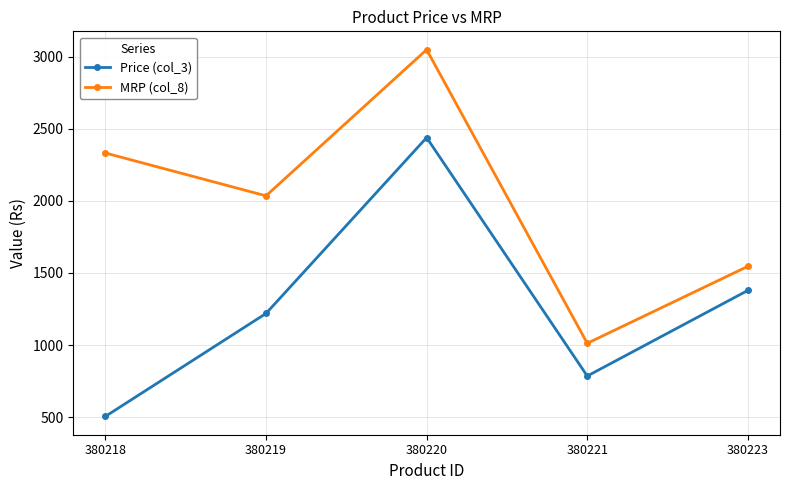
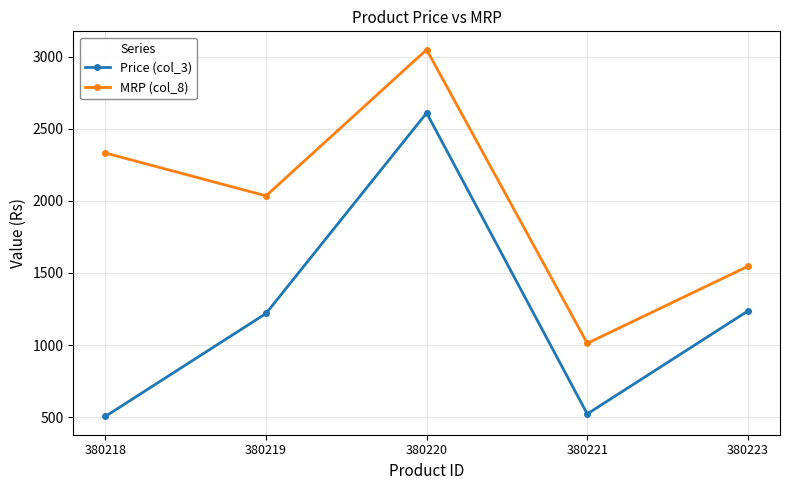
Price (col_3), 380220: 2440 -> 2610
Price (col_3), 380221: 790 -> 520
Price (col_3), 380223: 1380 -> 1240
